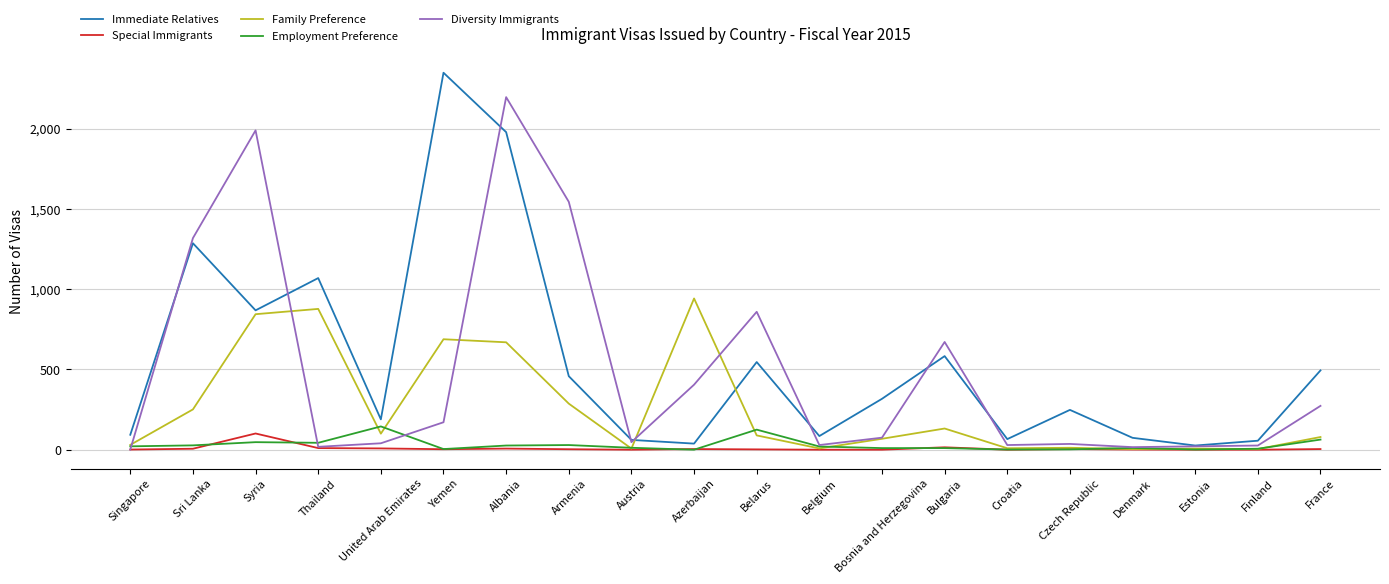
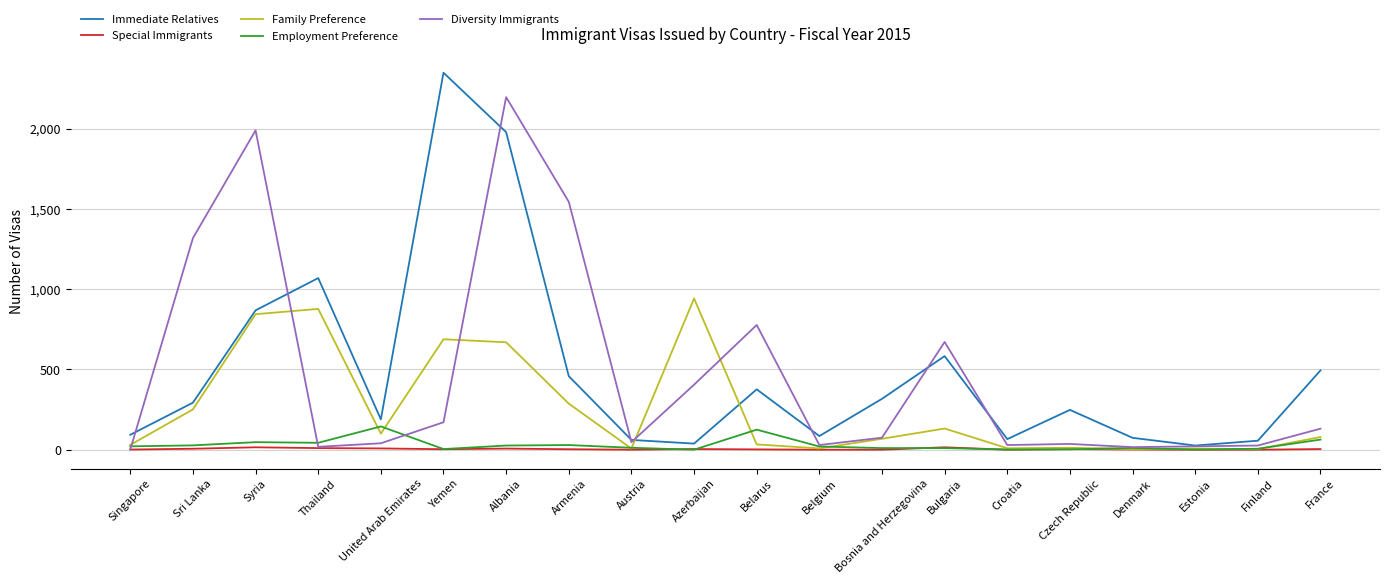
Immediate Relatives, Sri Lanka: 1,290 -> 290
Special Immigrants, Syria: 100 -> 20
Immediate Relatives, Belarus: 550 -> 380
Family Preference, Belarus: 90 -> 30
Diversity Immigrants, Belarus: 860 -> 780
Diversity Immigrants, France: 270 -> 130
